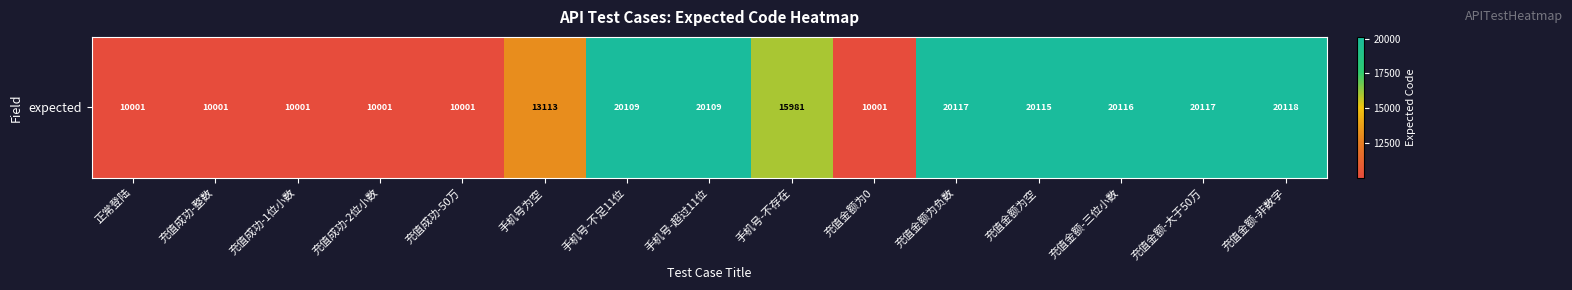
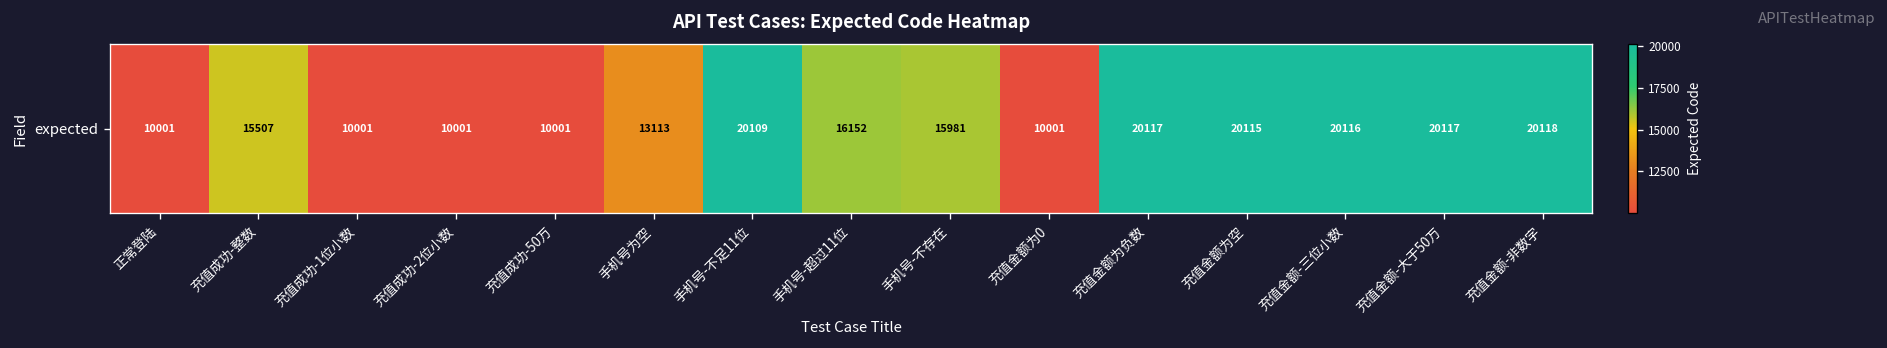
expected, 充值成功-整数: 10001 -> 15507
expected, 手机号-超过11位: 20109 -> 16152
